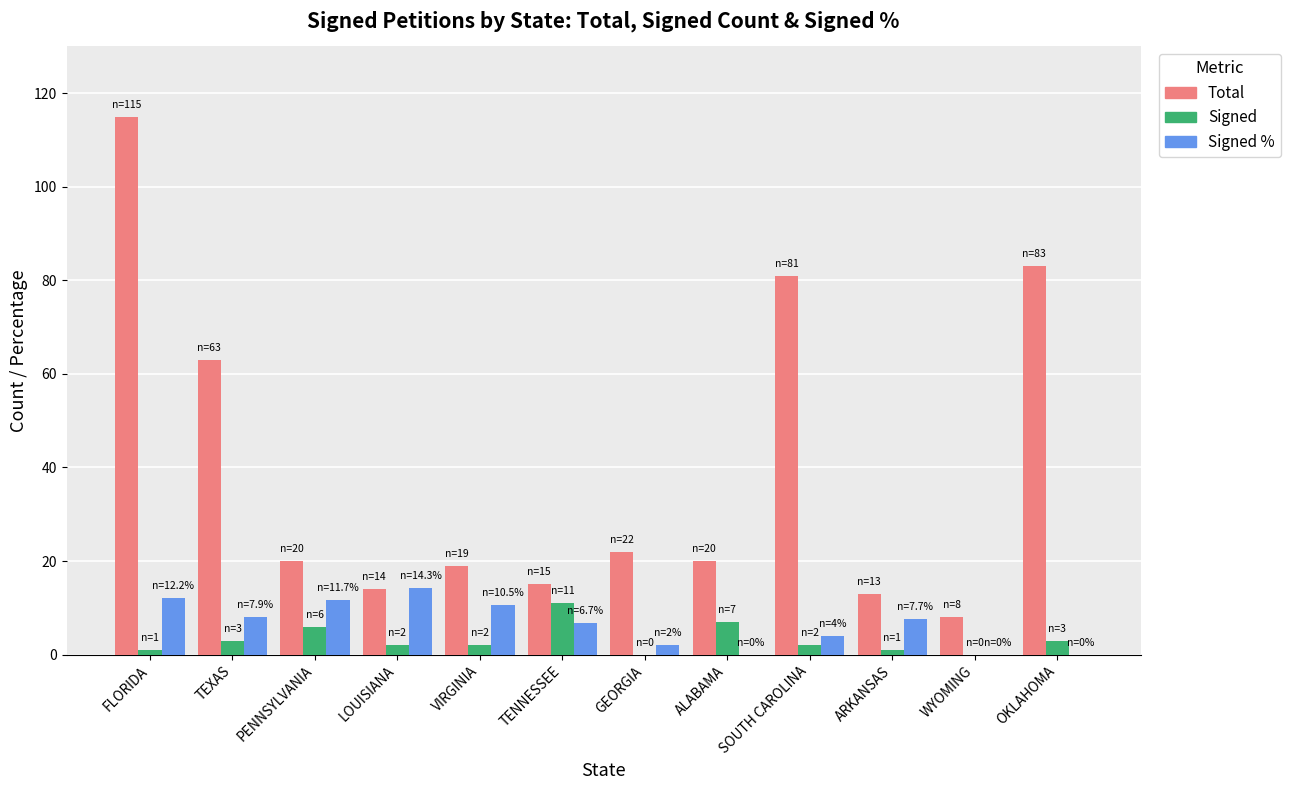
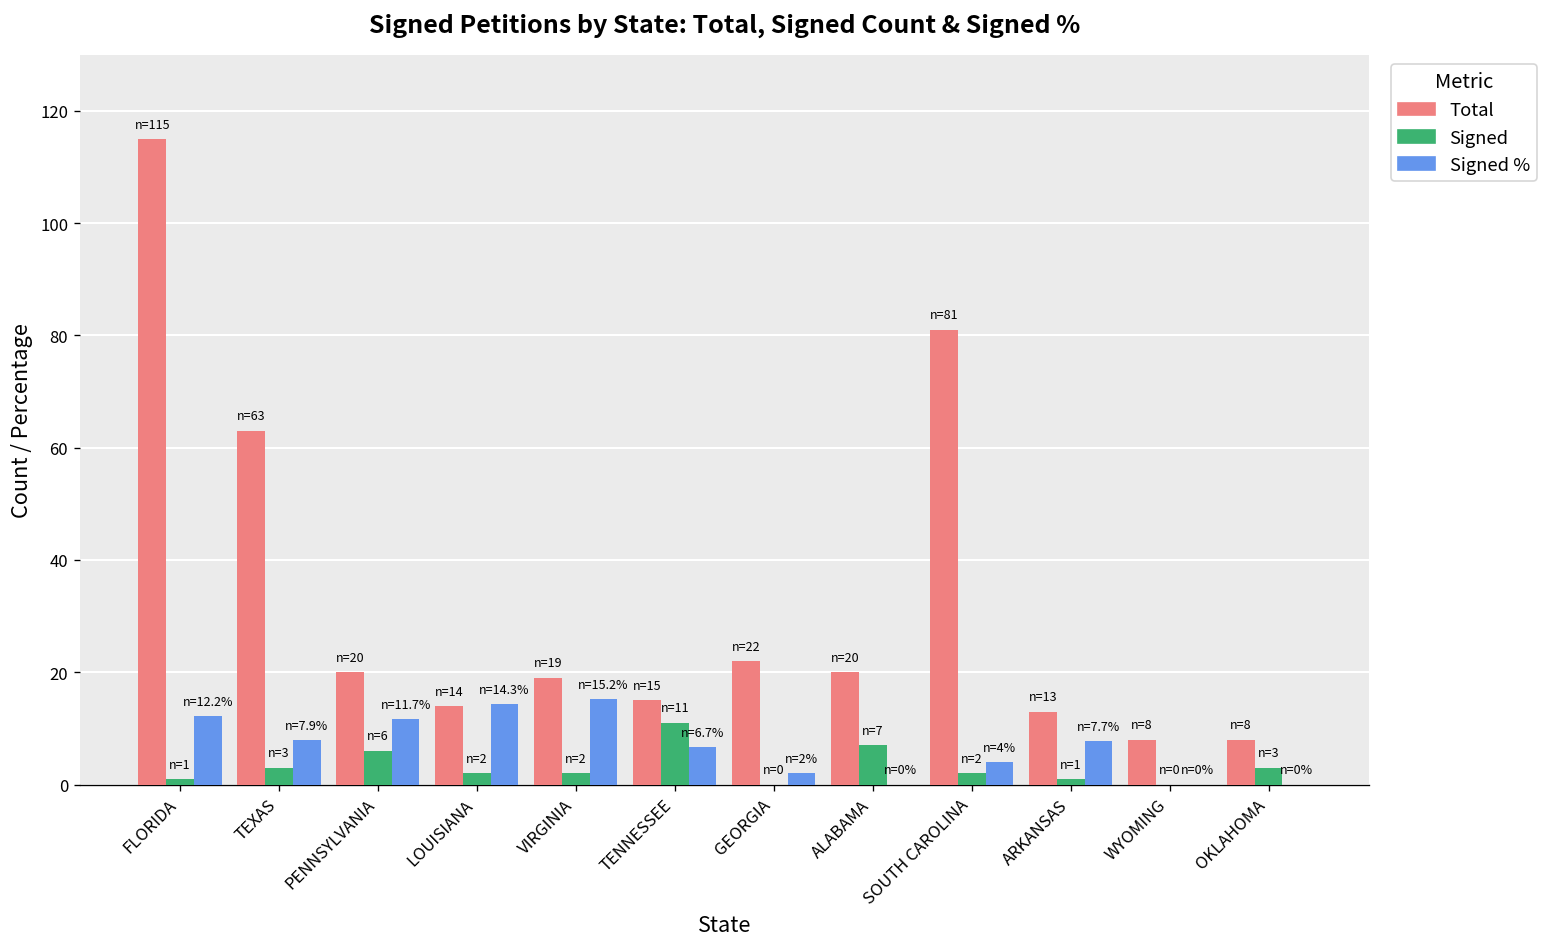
Signed %, VIRGINIA: 10.5% -> 15.2%
Total, OKLAHOMA: 83 -> 8
